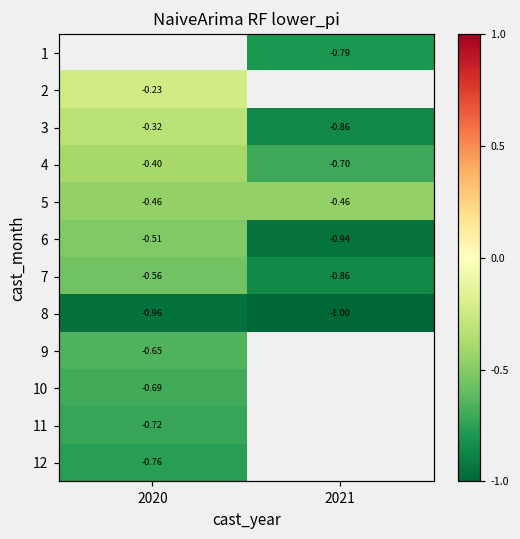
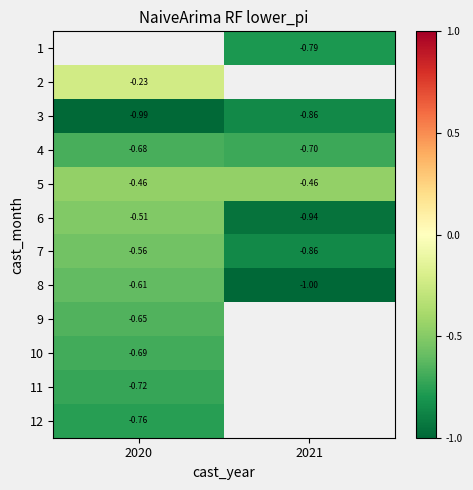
3, 2020: -0.32 -> -0.99
4, 2020: -0.40 -> -0.68
8, 2020: -0.96 -> -0.61
